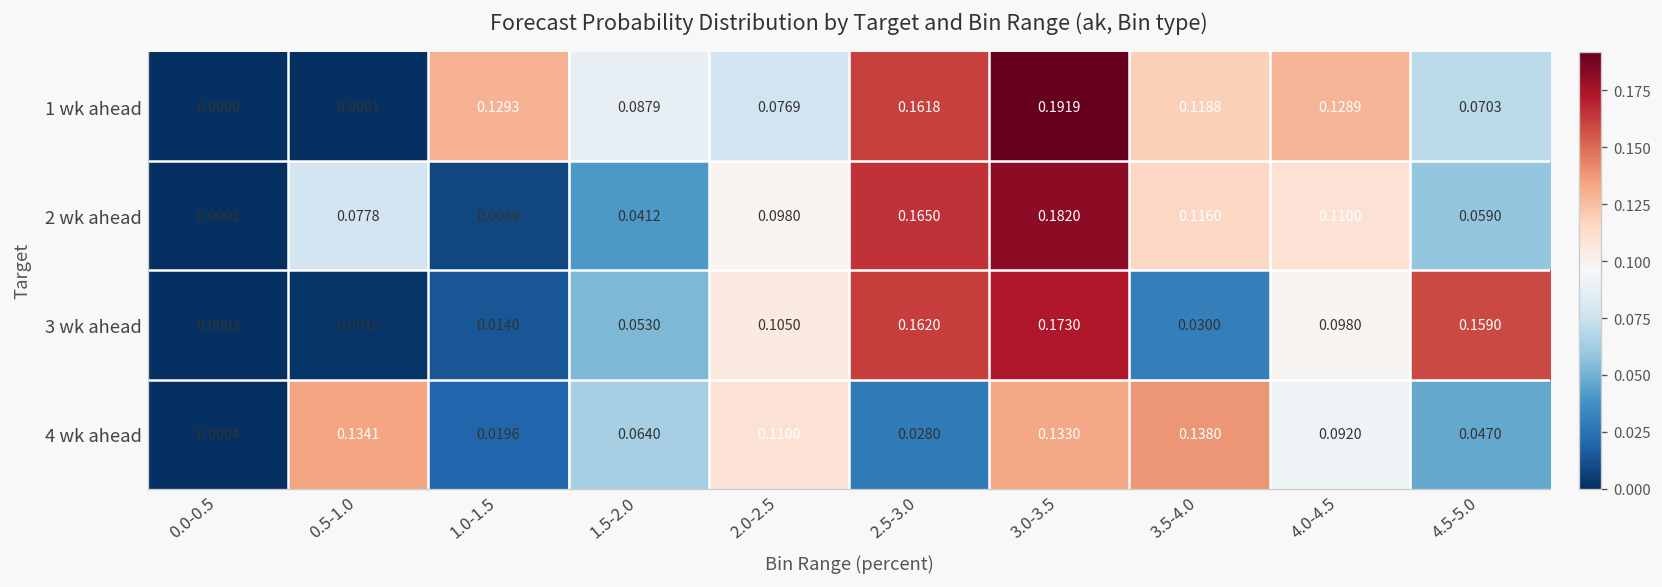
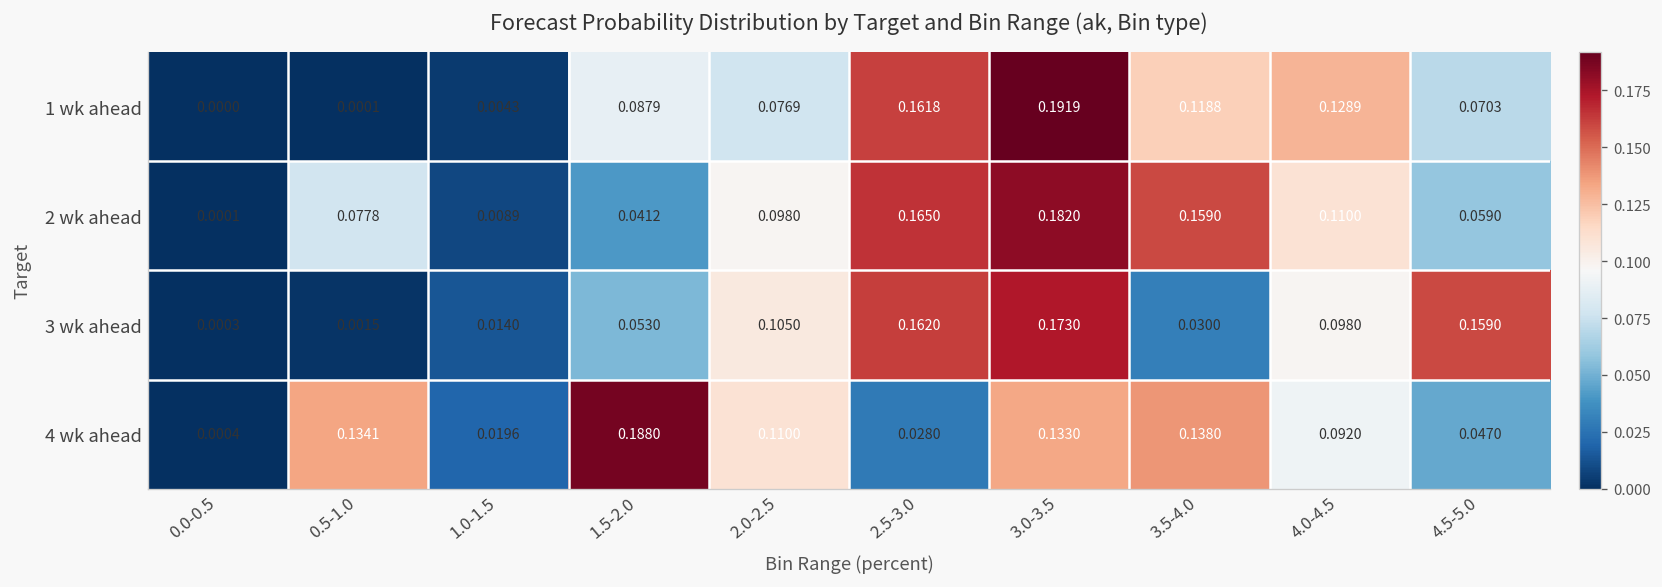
1 wk ahead, 1.0-1.5: 0.1293 -> 0.0043
2 wk ahead, 3.5-4.0: 0.1160 -> 0.1590
4 wk ahead, 1.5-2.0: 0.0640 -> 0.1880
